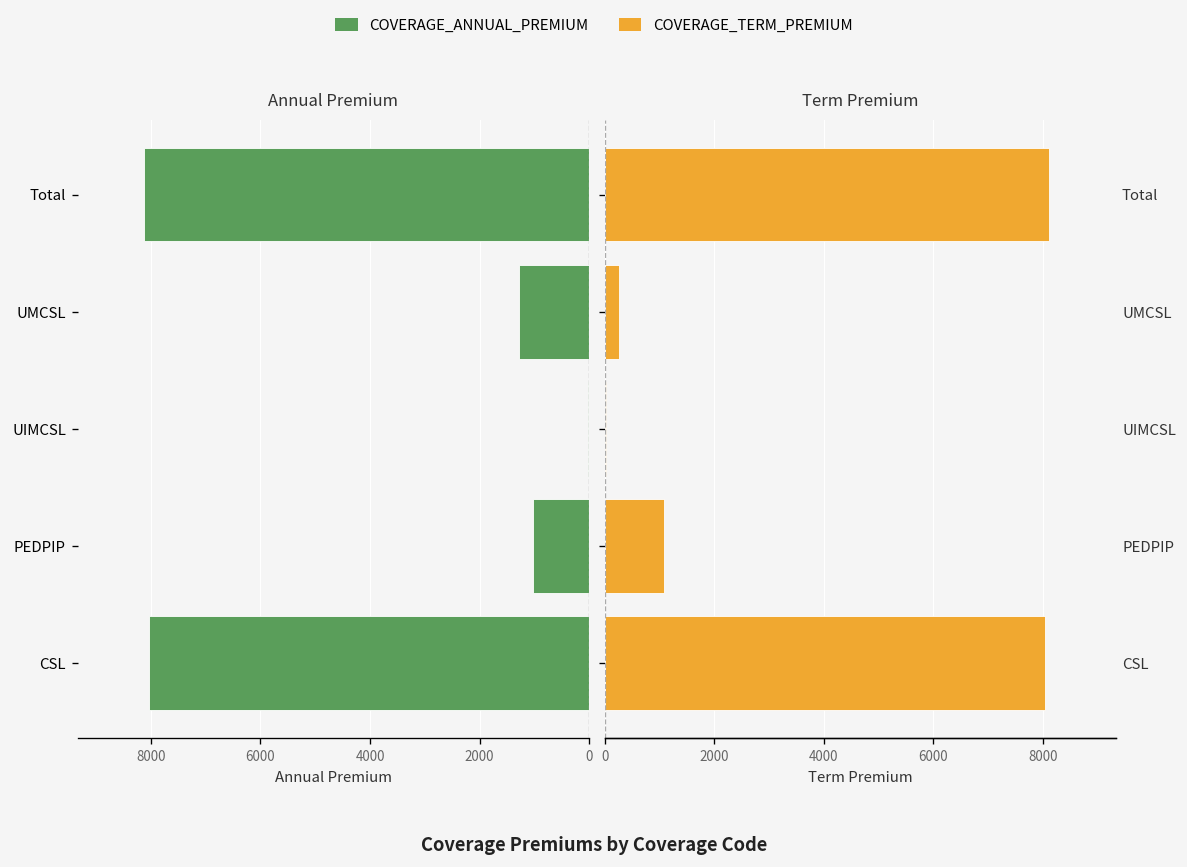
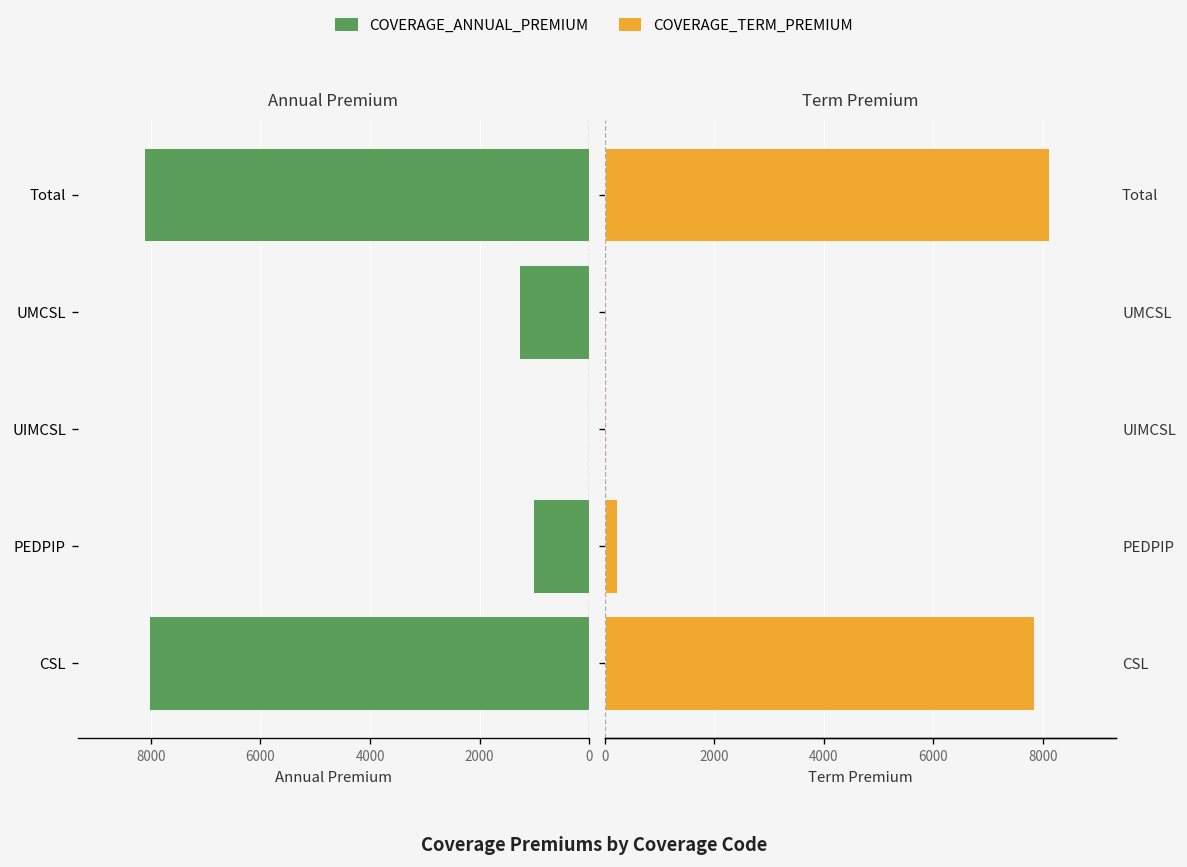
Term Premium, UMCSL: 300 -> 0
Term Premium, PEDPIP: 1100 -> 200
Term Premium, CSL: 8000 -> 7800
